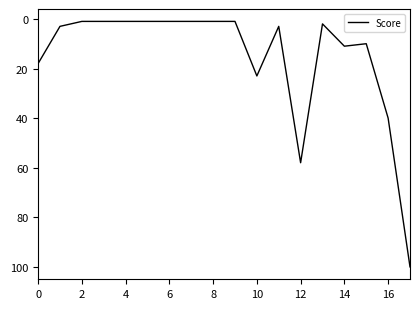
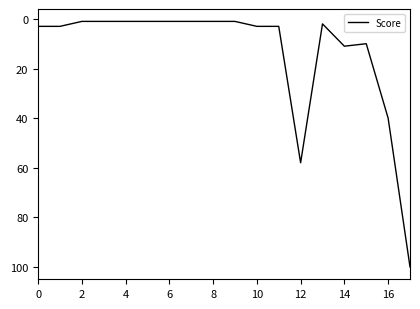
0: 18 -> 3
10: 23 -> 3
